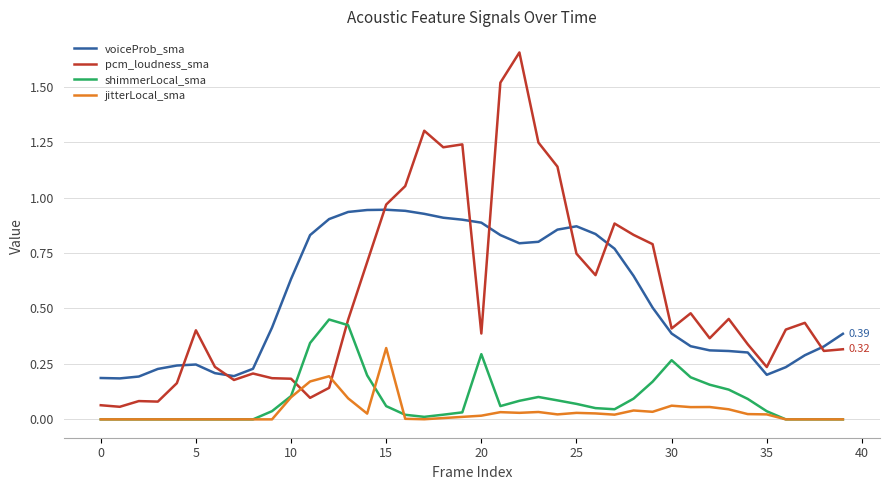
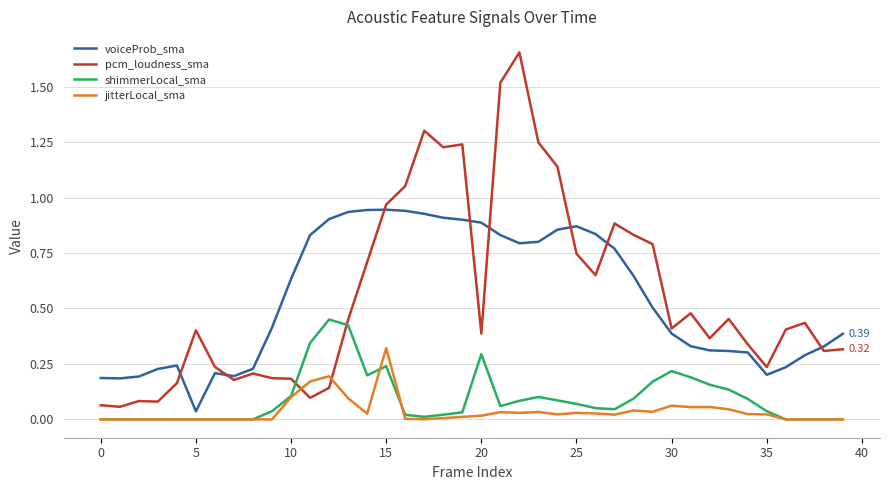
voiceProb_sma, 5: 0.25 -> 0.04
shimmerLocal_sma, 15: 0.06 -> 0.24
shimmerLocal_sma, 30: 0.27 -> 0.22
